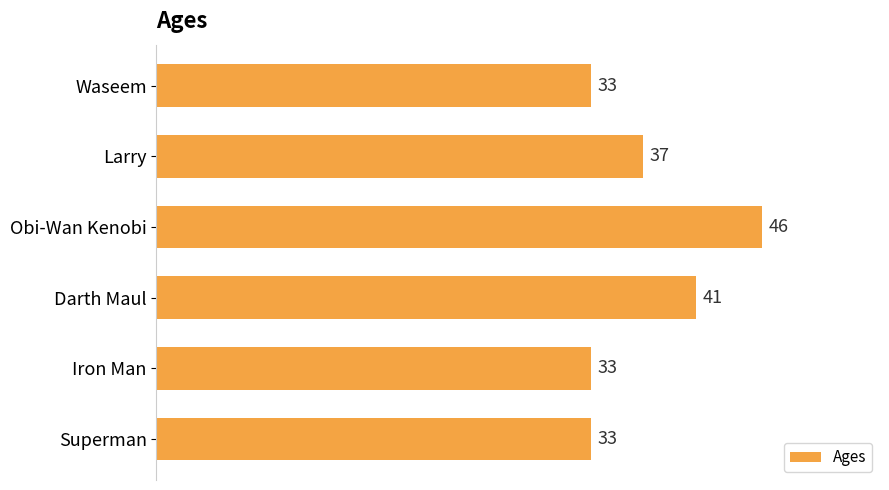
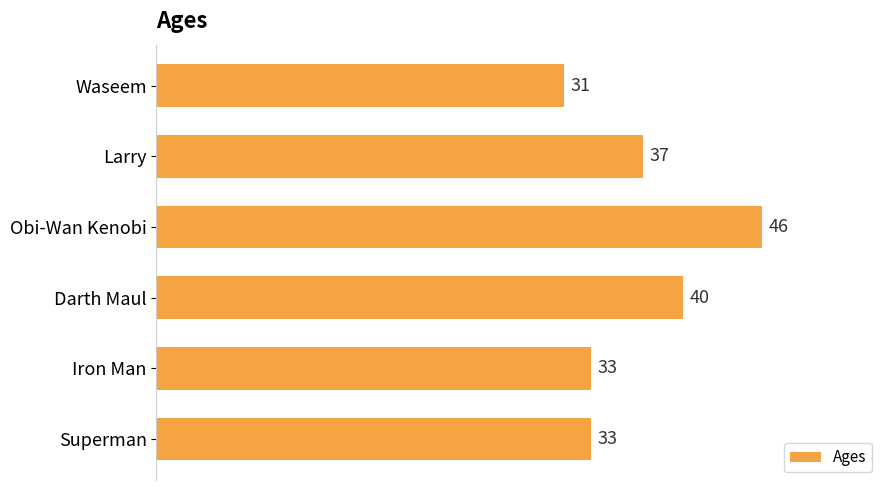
Waseem: 33 -> 31
Darth Maul: 41 -> 40
